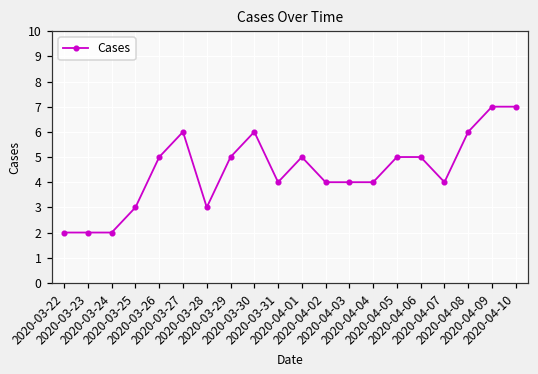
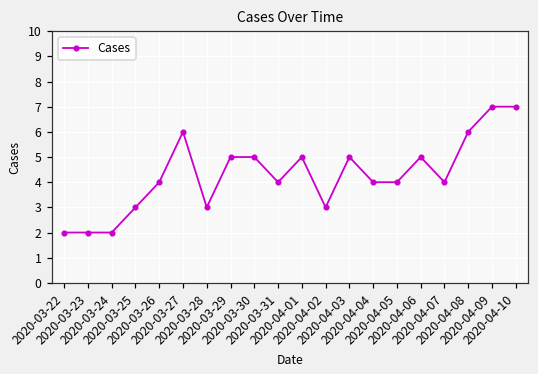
2020-03-26: 5 -> 4
2020-03-30: 6 -> 5
2020-04-02: 4 -> 3
2020-04-03: 4 -> 5
2020-04-05: 5 -> 4
